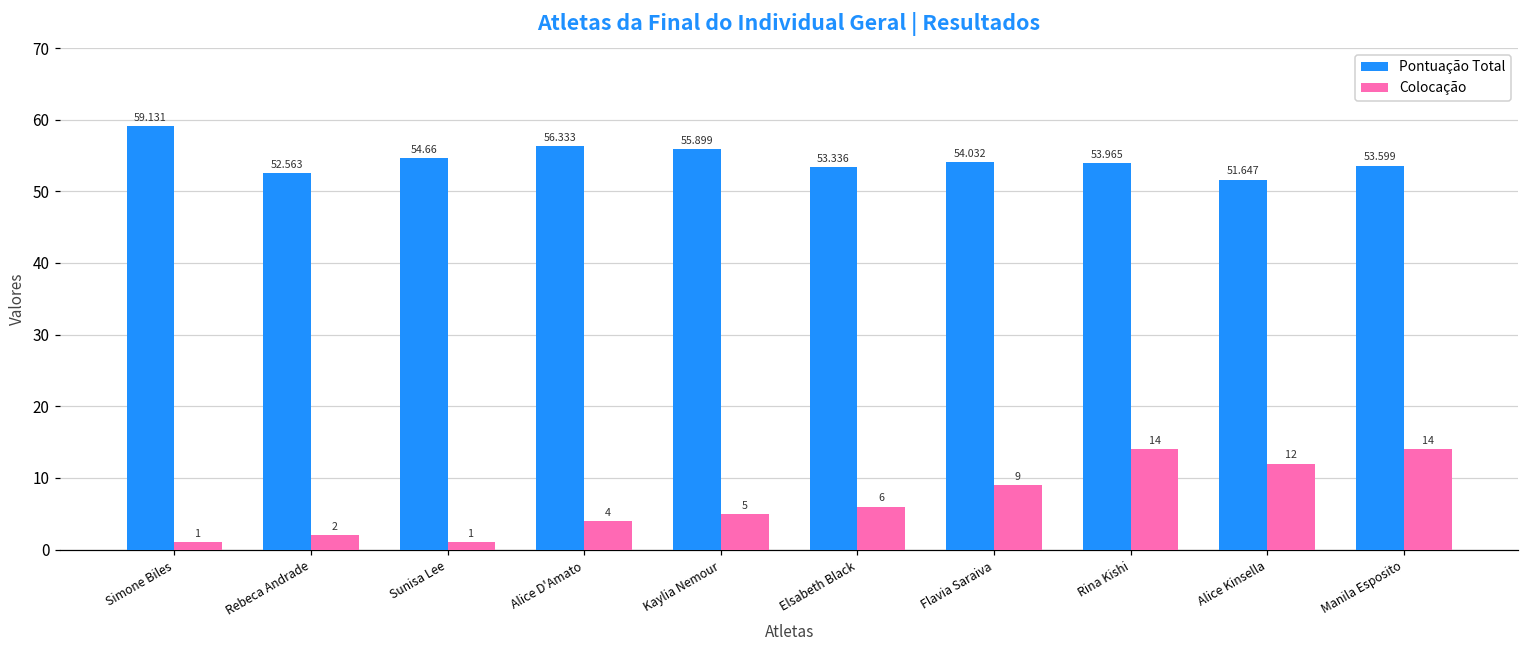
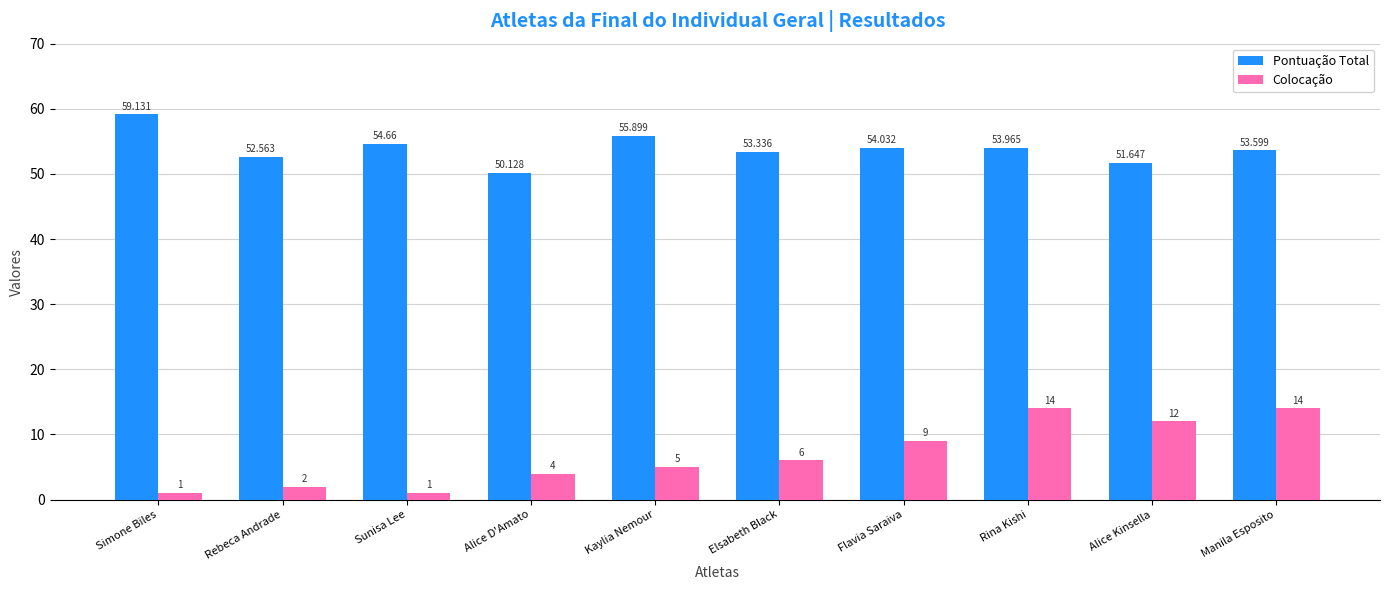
Pontuação Total, Alice D'Amato: 56.333 -> 50.128
